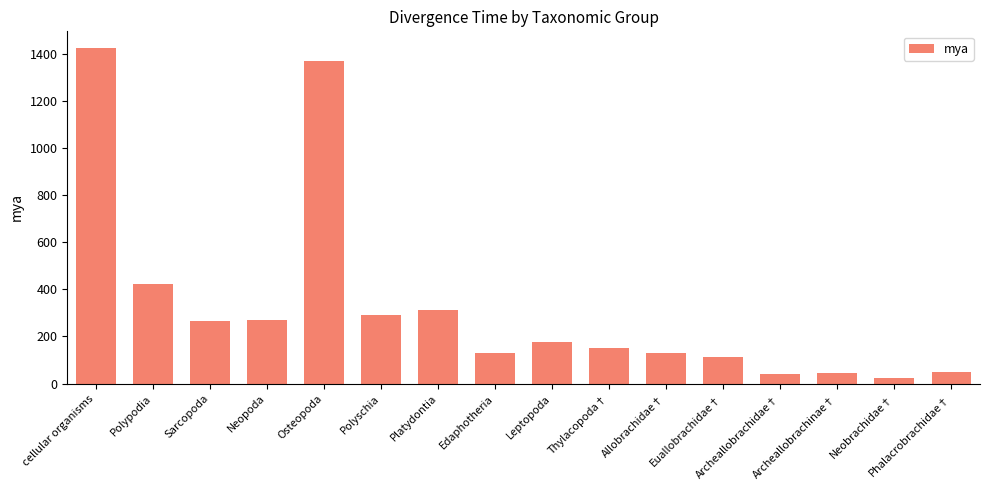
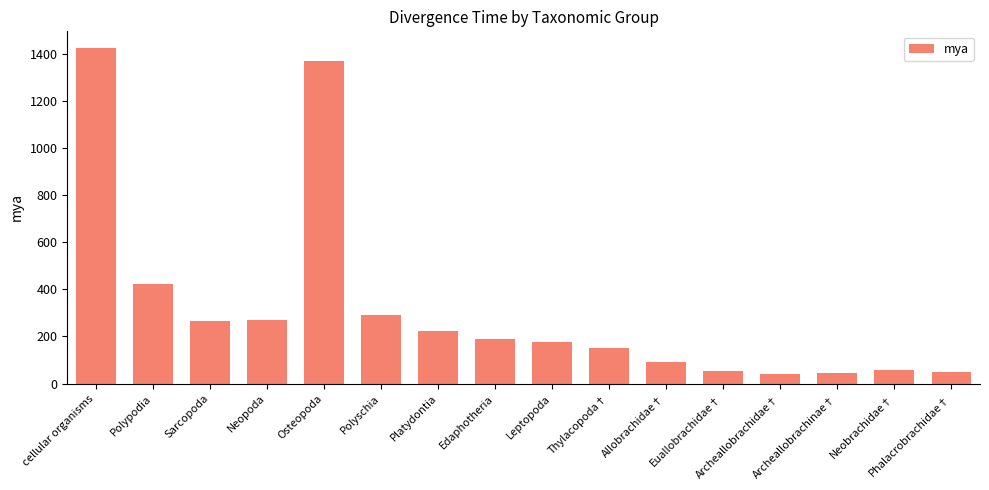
Platydontia: 310 -> 230
Edaphotheria: 130 -> 190
Allobrachidae†: 130 -> 90
Euallobrachidae†: 110 -> 50
Neobrachidae†: 20 -> 60
